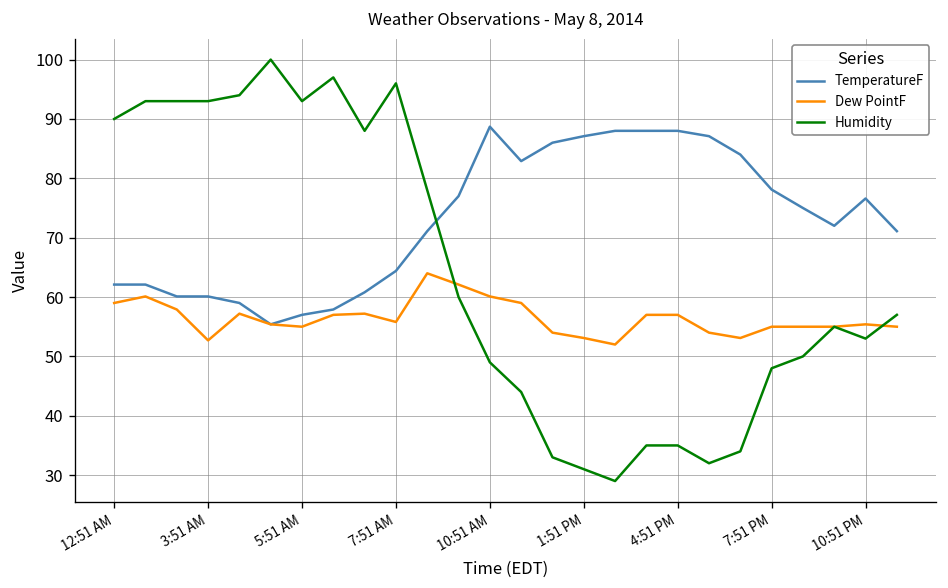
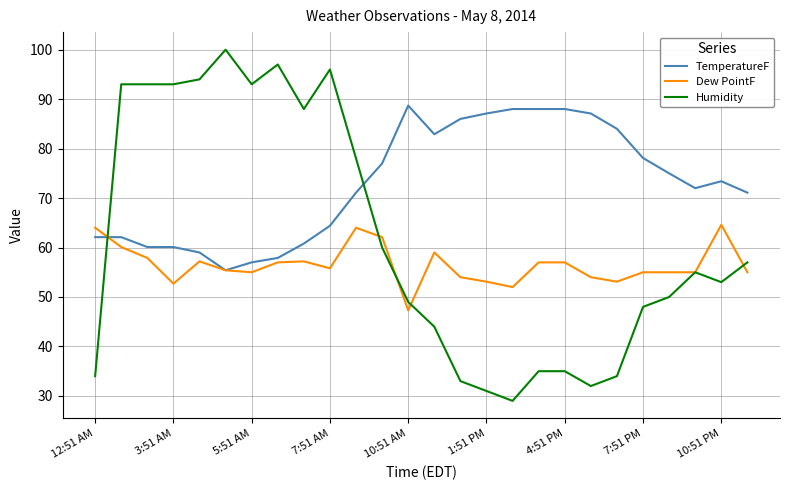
Dew PointF, 12:51 AM: 59 -> 64
Humidity, 12:51 AM: 90 -> 34
Dew PointF, 10:51 AM: 60 -> 47
TemperatureF, 10:51 PM: 77 -> 73
Dew PointF, 10:51 PM: 55 -> 65
